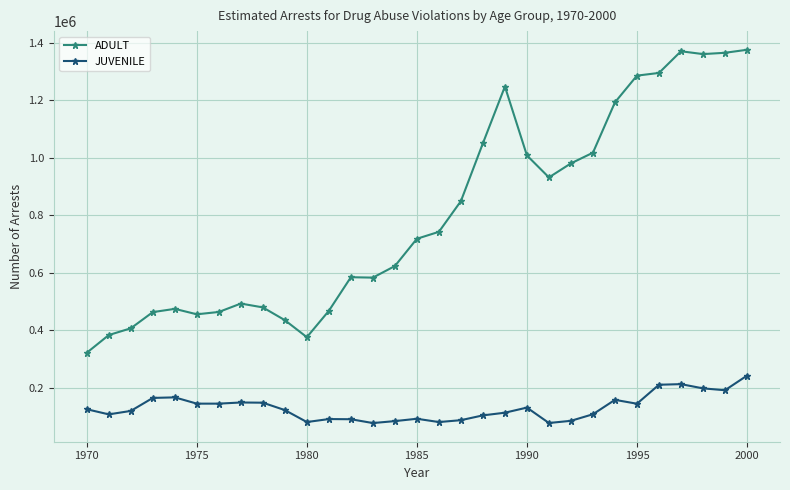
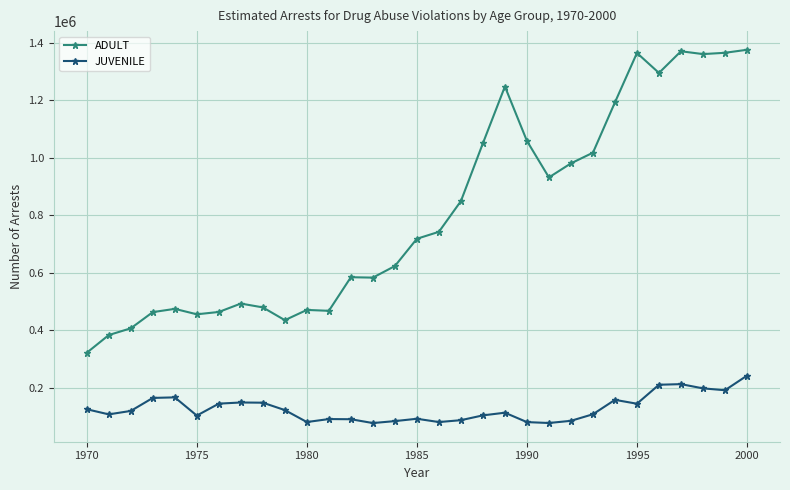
JUVENILE, 1975: 150000 -> 100000
ADULT, 1980: 380000 -> 470000
ADULT, 1990: 1010000 -> 1060000
JUVENILE, 1990: 130000 -> 80000
ADULT, 1995: 1290000 -> 1360000
